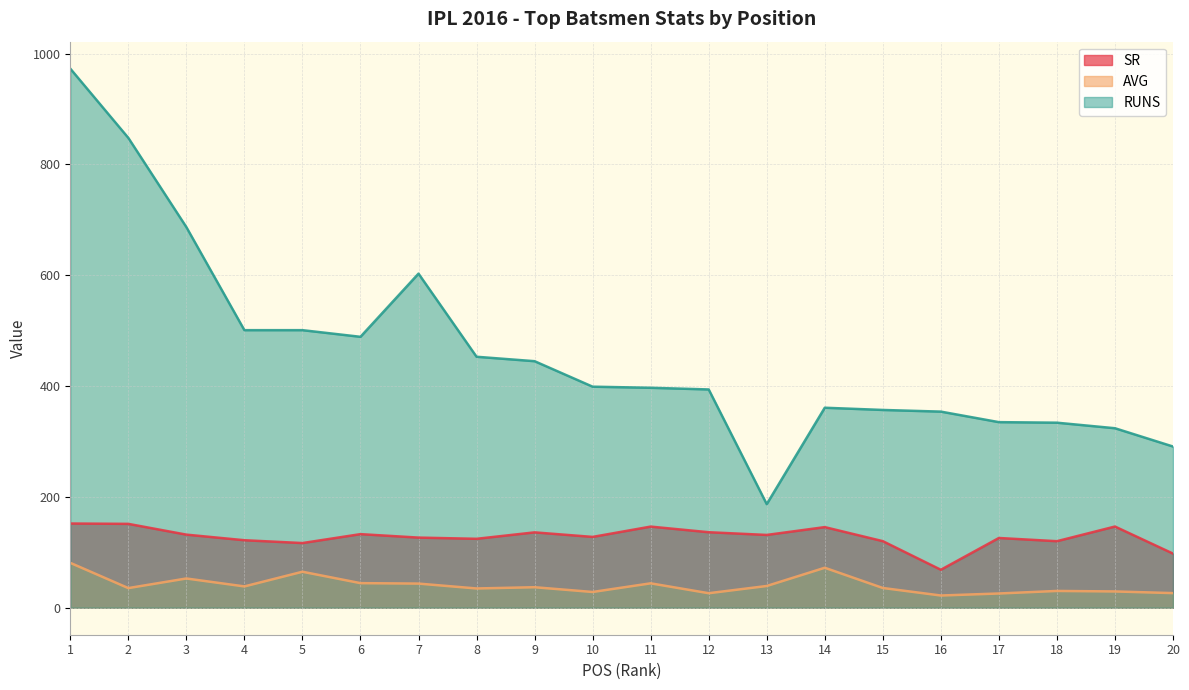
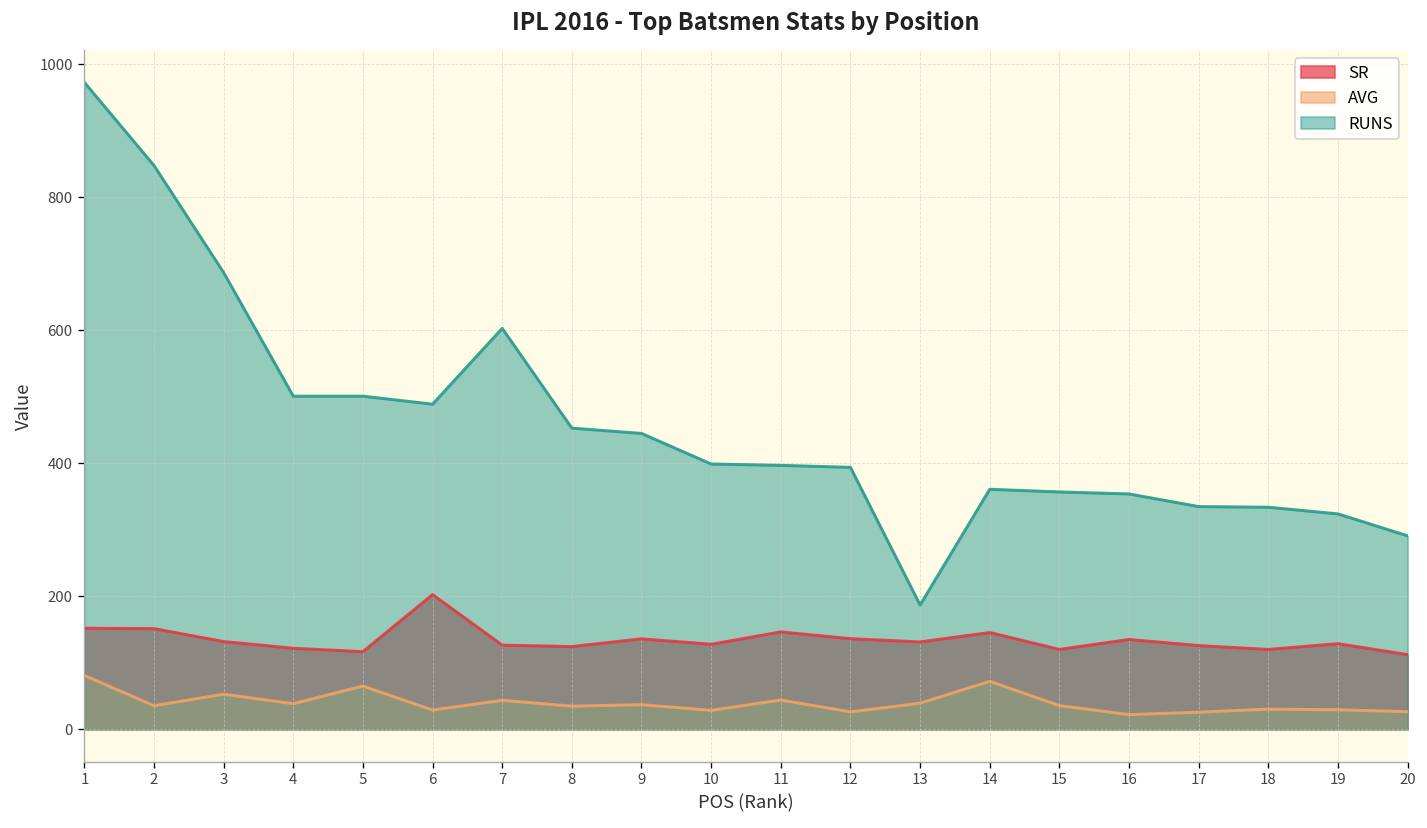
SR, 6: 130 -> 200
AVG, 6: 40 -> 30
SR, 16: 70 -> 140
SR, 19: 150 -> 130
SR, 20: 100 -> 110
